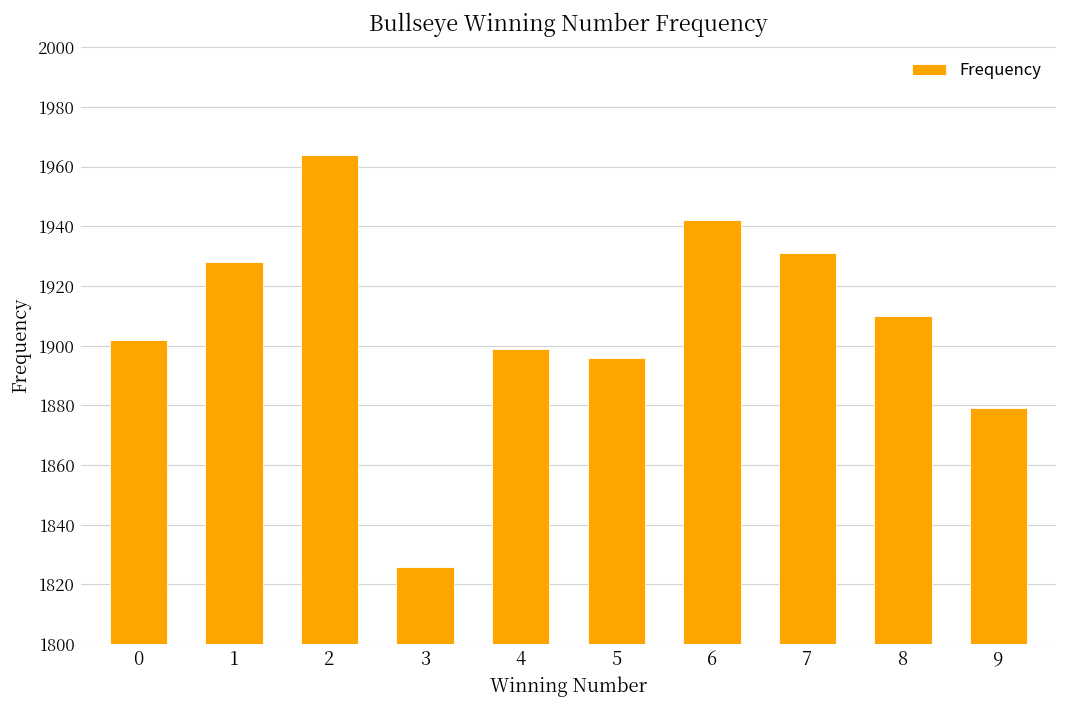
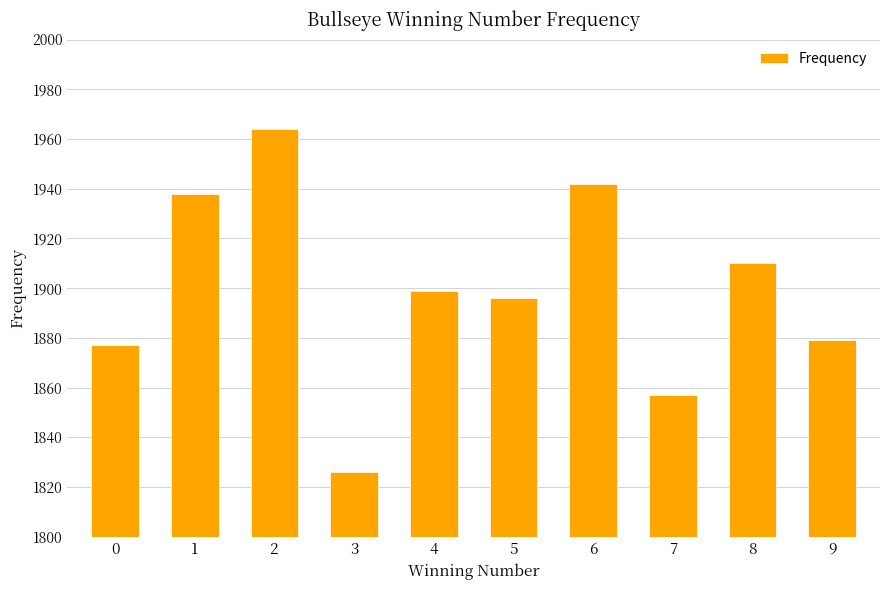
0: 1902 -> 1877
1: 1928 -> 1938
7: 1931 -> 1857
